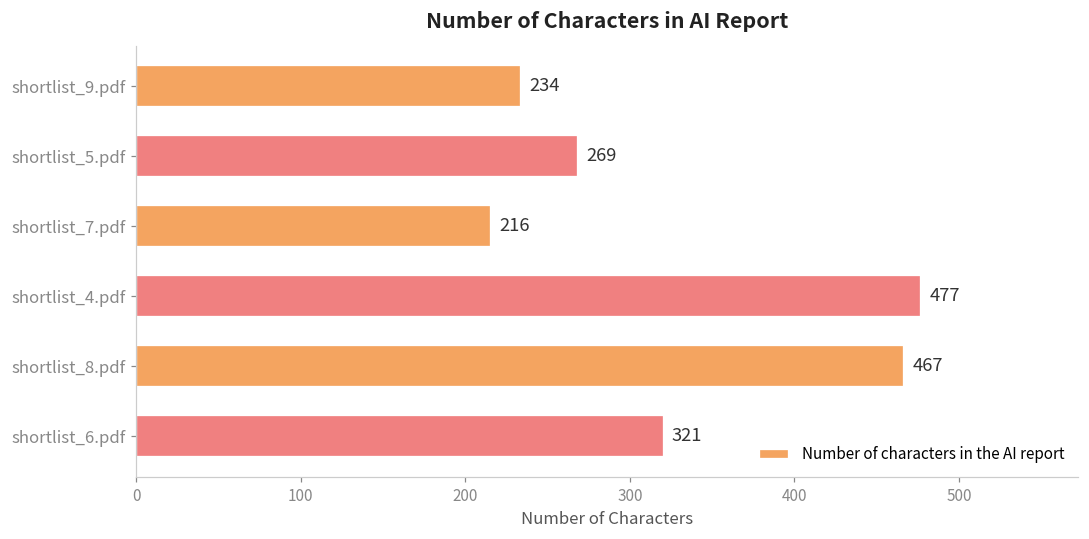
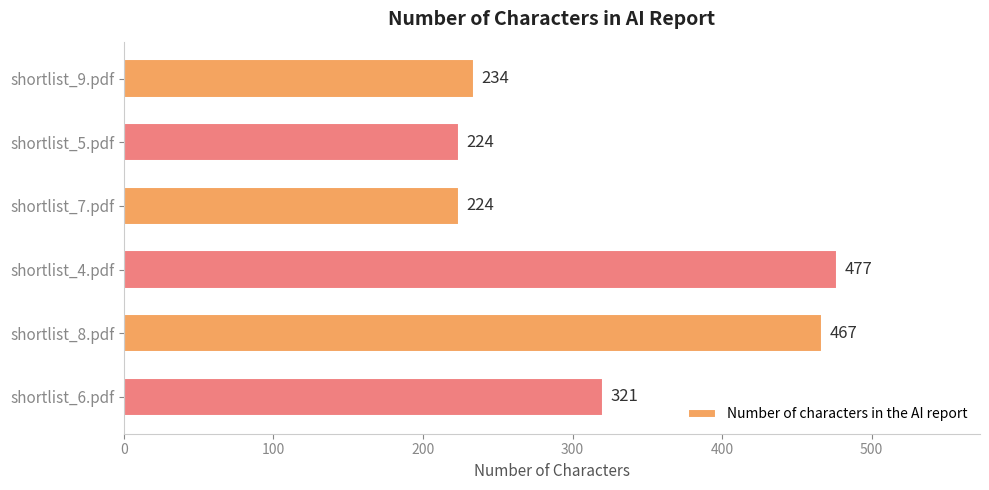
shortlist_5.pdf: 269 -> 224
shortlist_7.pdf: 216 -> 224
